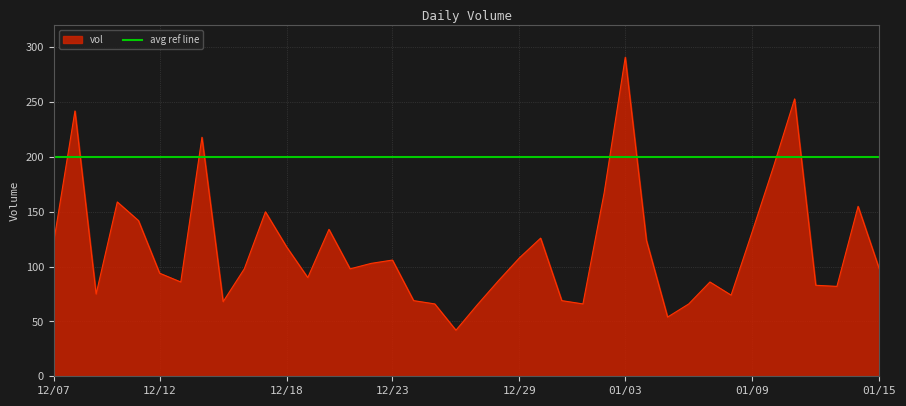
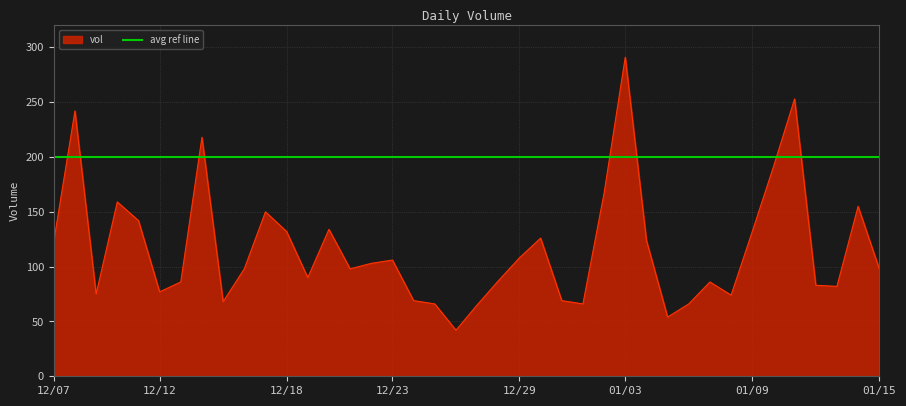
12/12: 94 -> 77
12/18: 118 -> 132
